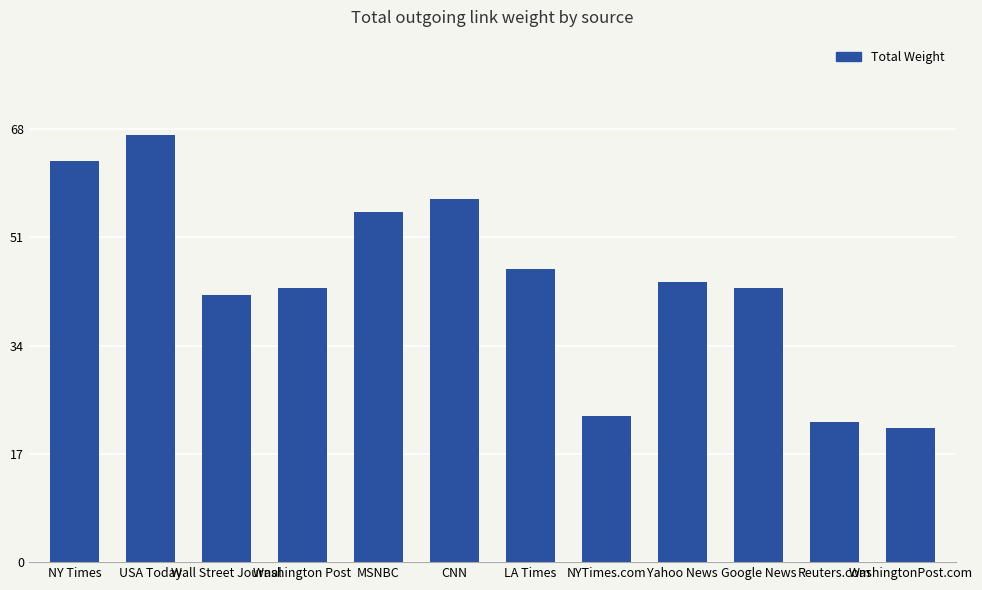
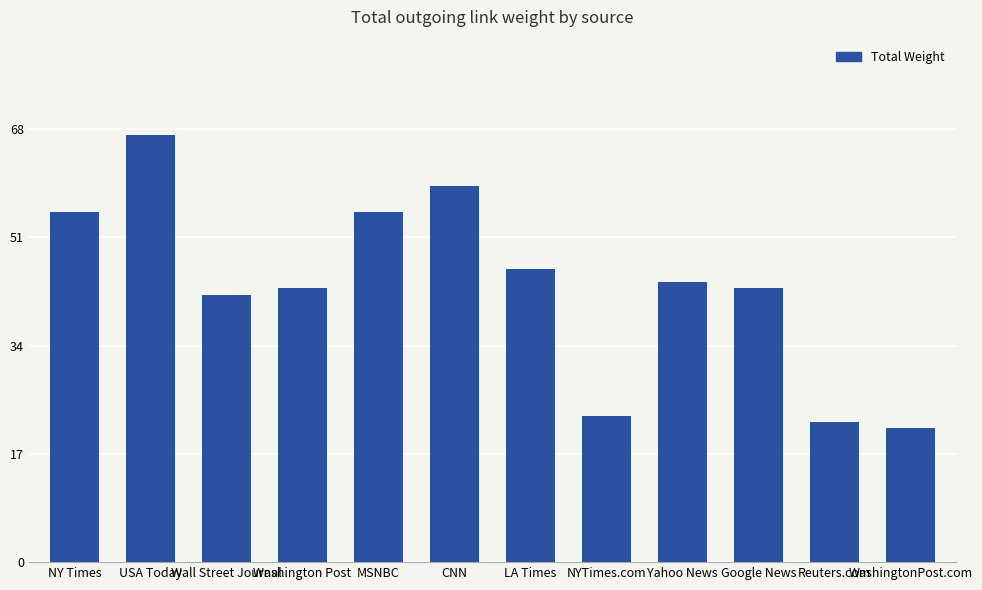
NY Times: 63 -> 55
CNN: 57 -> 59
